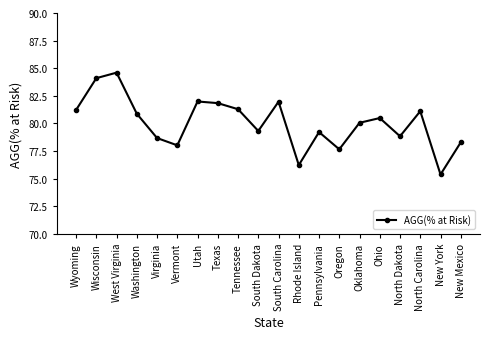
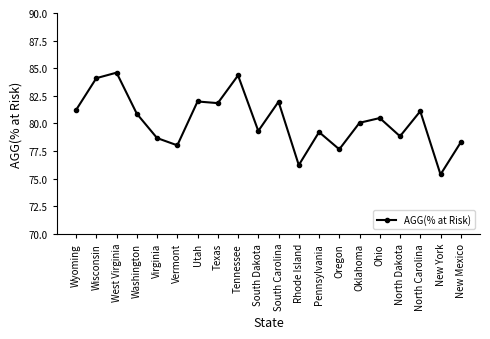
Tennessee: 81.3 -> 84.4
